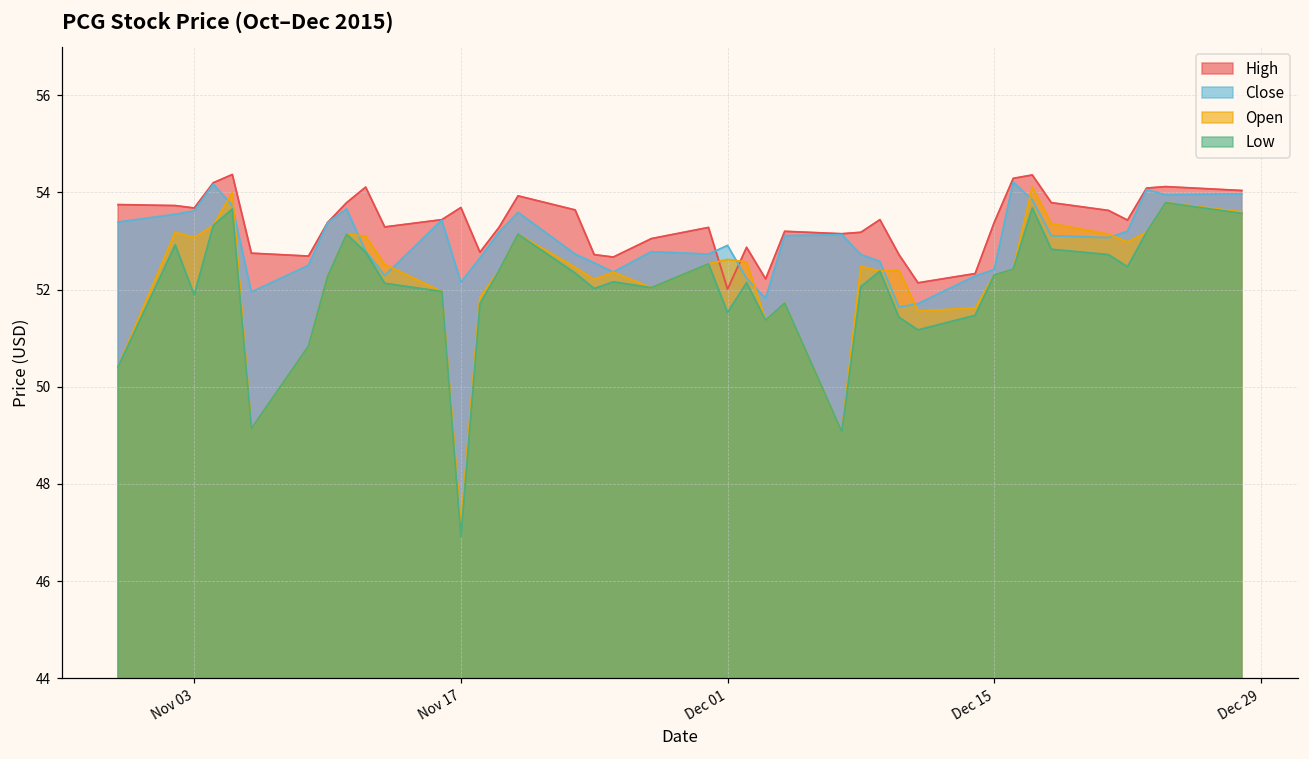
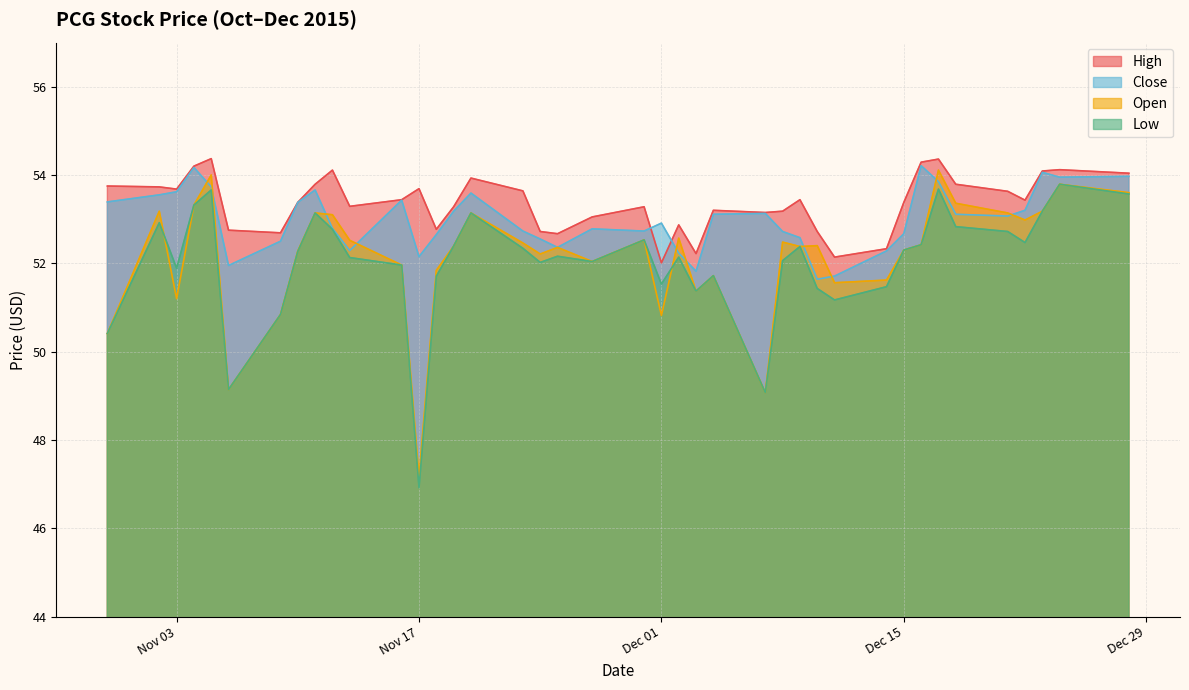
Open, Nov 03: 53.1 -> 51.2
Open, Dec 01: 52.6 -> 50.8
Close, Dec 15: 52.4 -> 52.7
